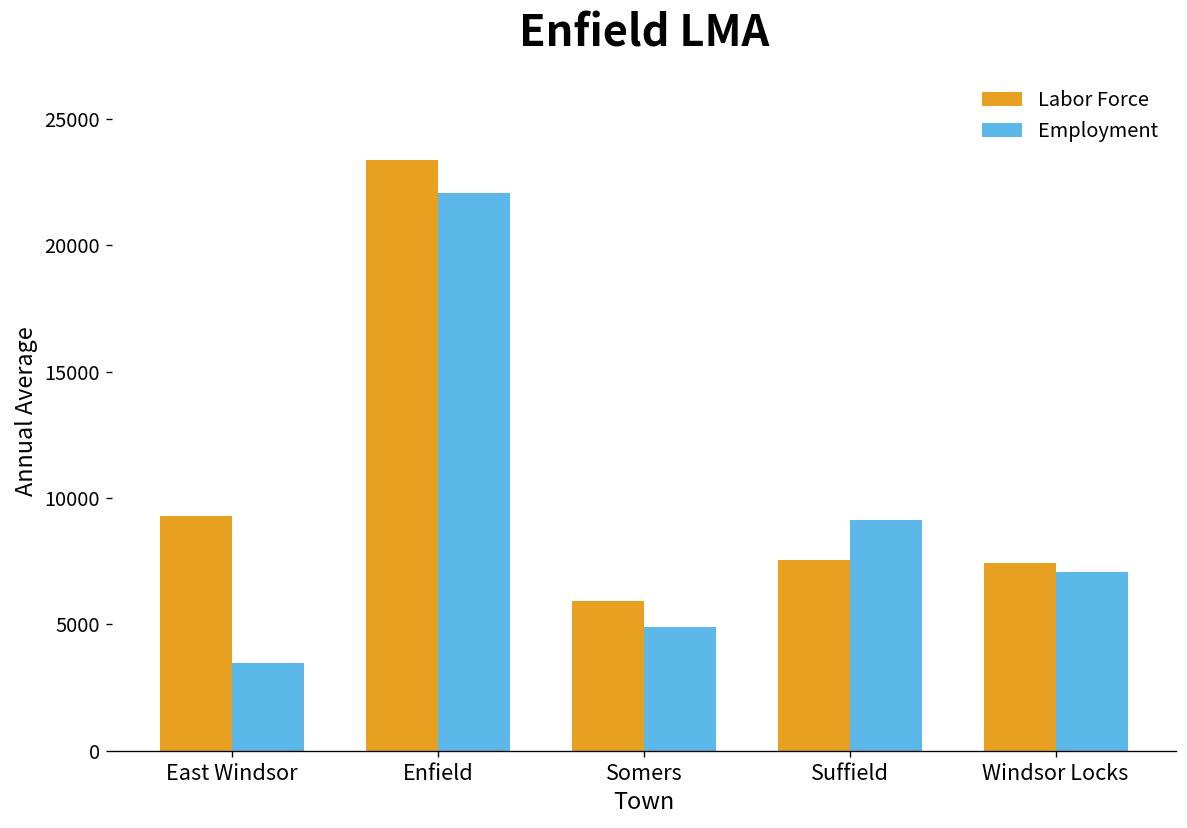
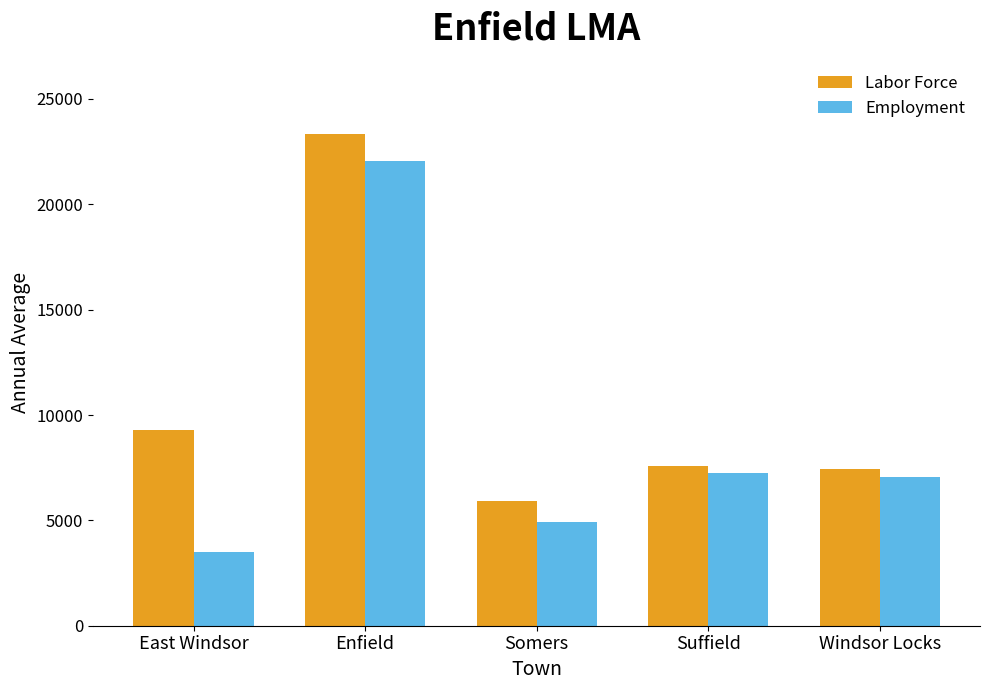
Employment, Suffield: 9100 -> 7200
